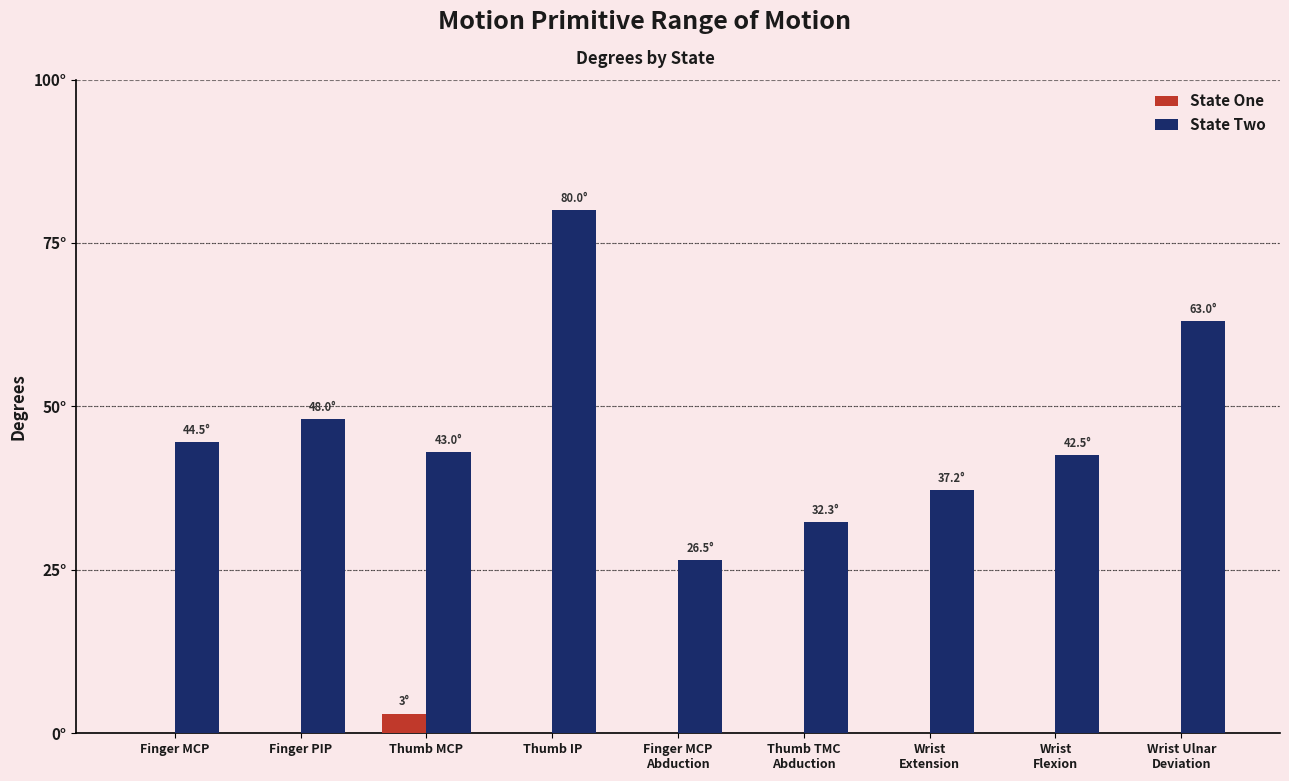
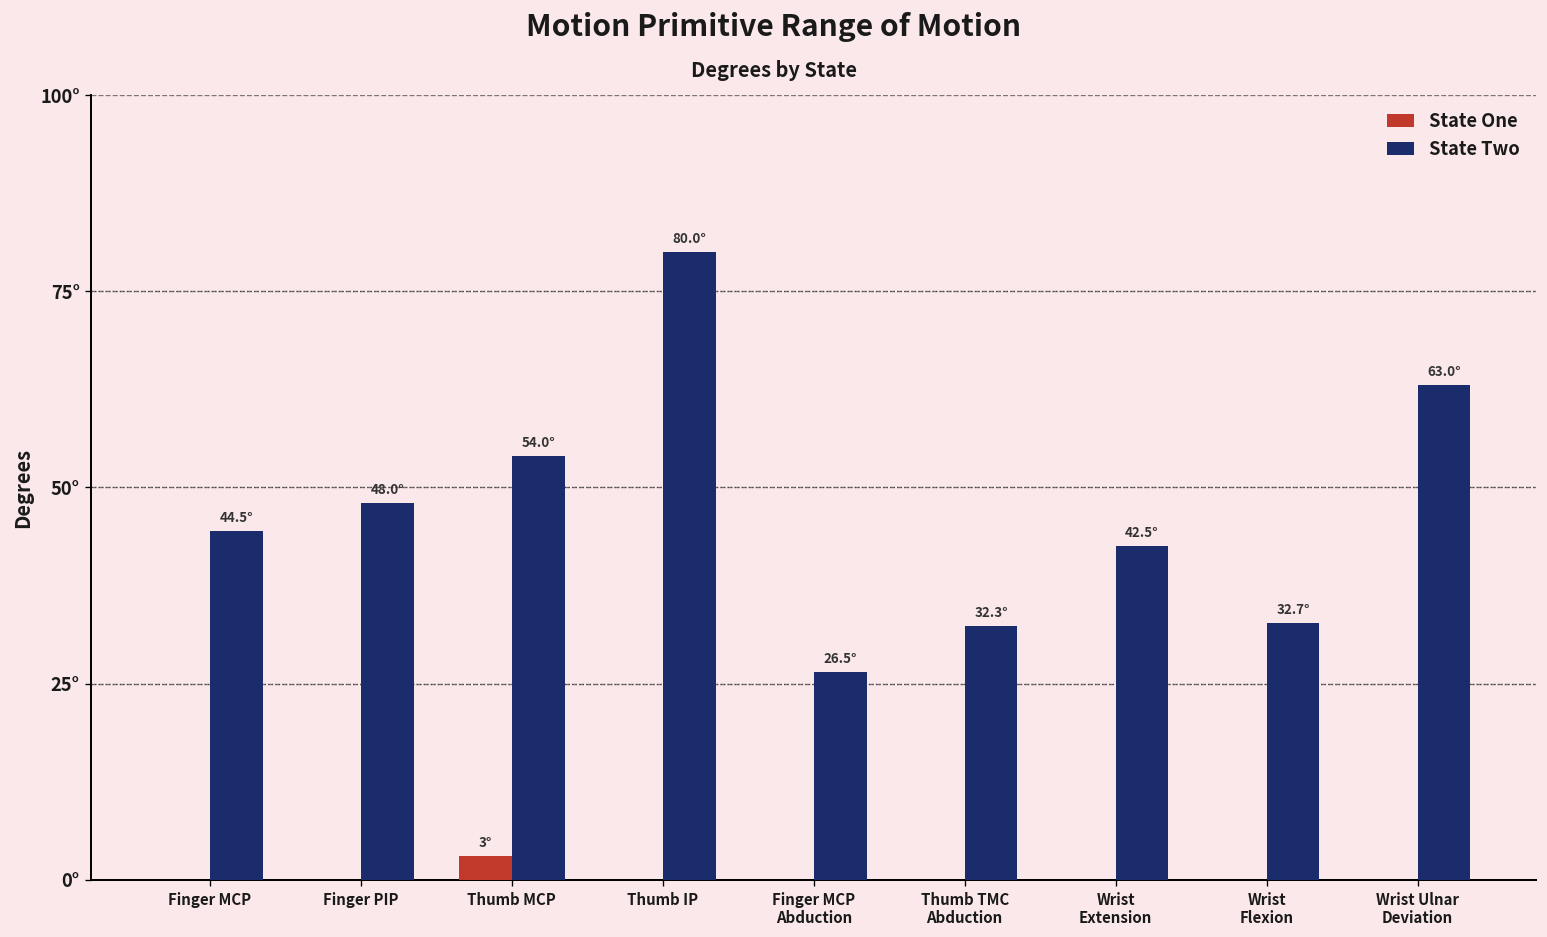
State Two, Thumb MCP: 43.0° -> 54.0°
State Two, Wrist Extension: 37.2° -> 42.5°
State Two, Wrist Flexion: 42.5° -> 32.7°
